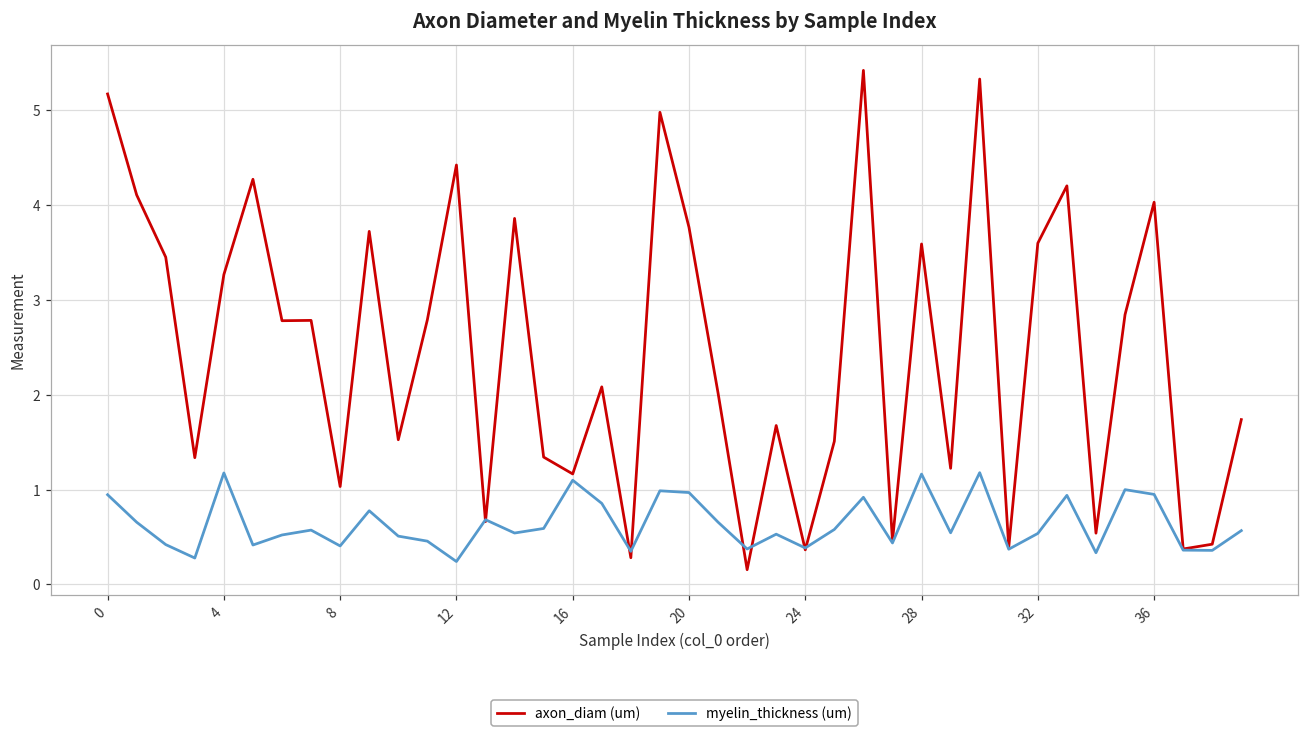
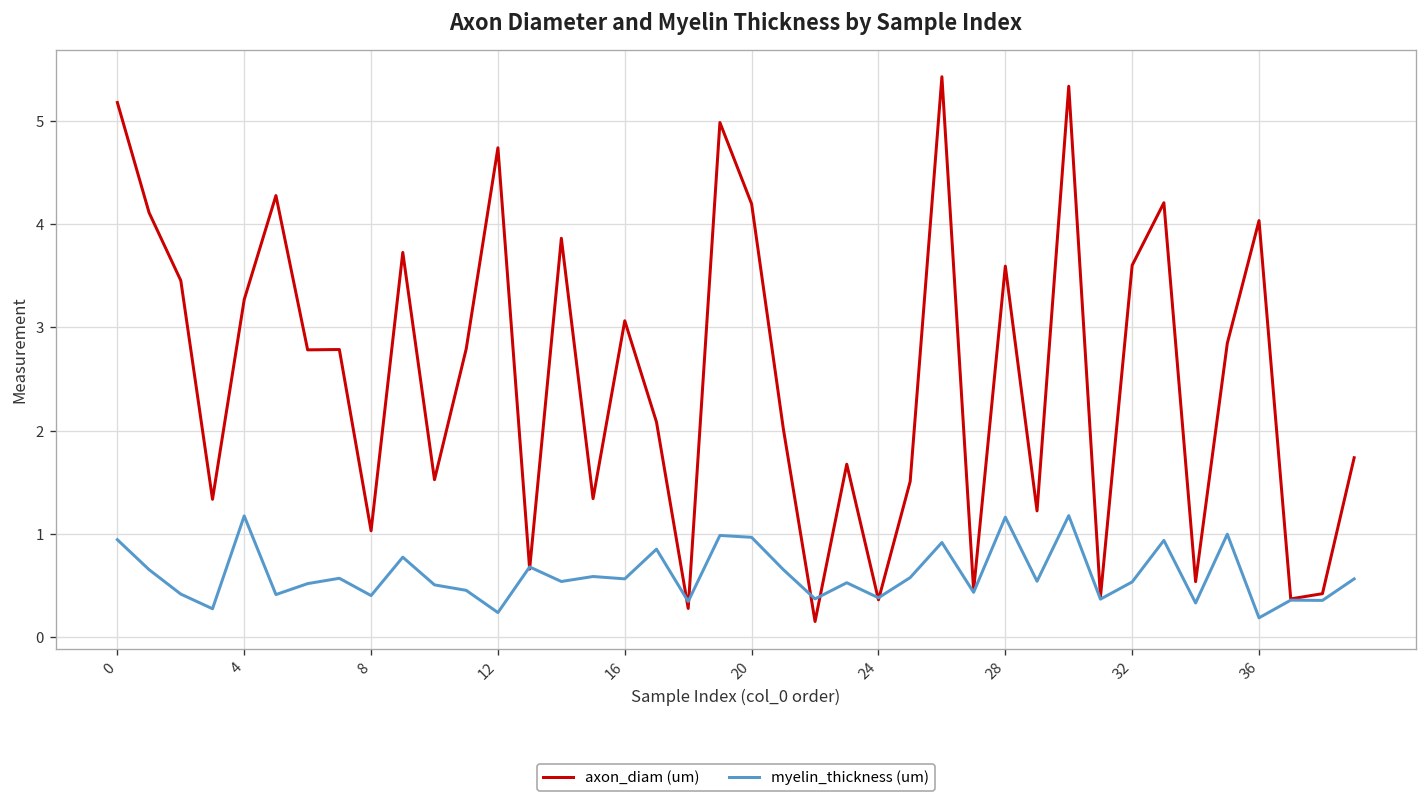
axon_diam (um), 12: 4.4 -> 4.7
axon_diam (um), 16: 1.2 -> 3.1
myelin_thickness (um), 16: 1.1 -> 0.6
axon_diam (um), 20: 3.8 -> 4.2
myelin_thickness (um), 36: 0.9 -> 0.2
